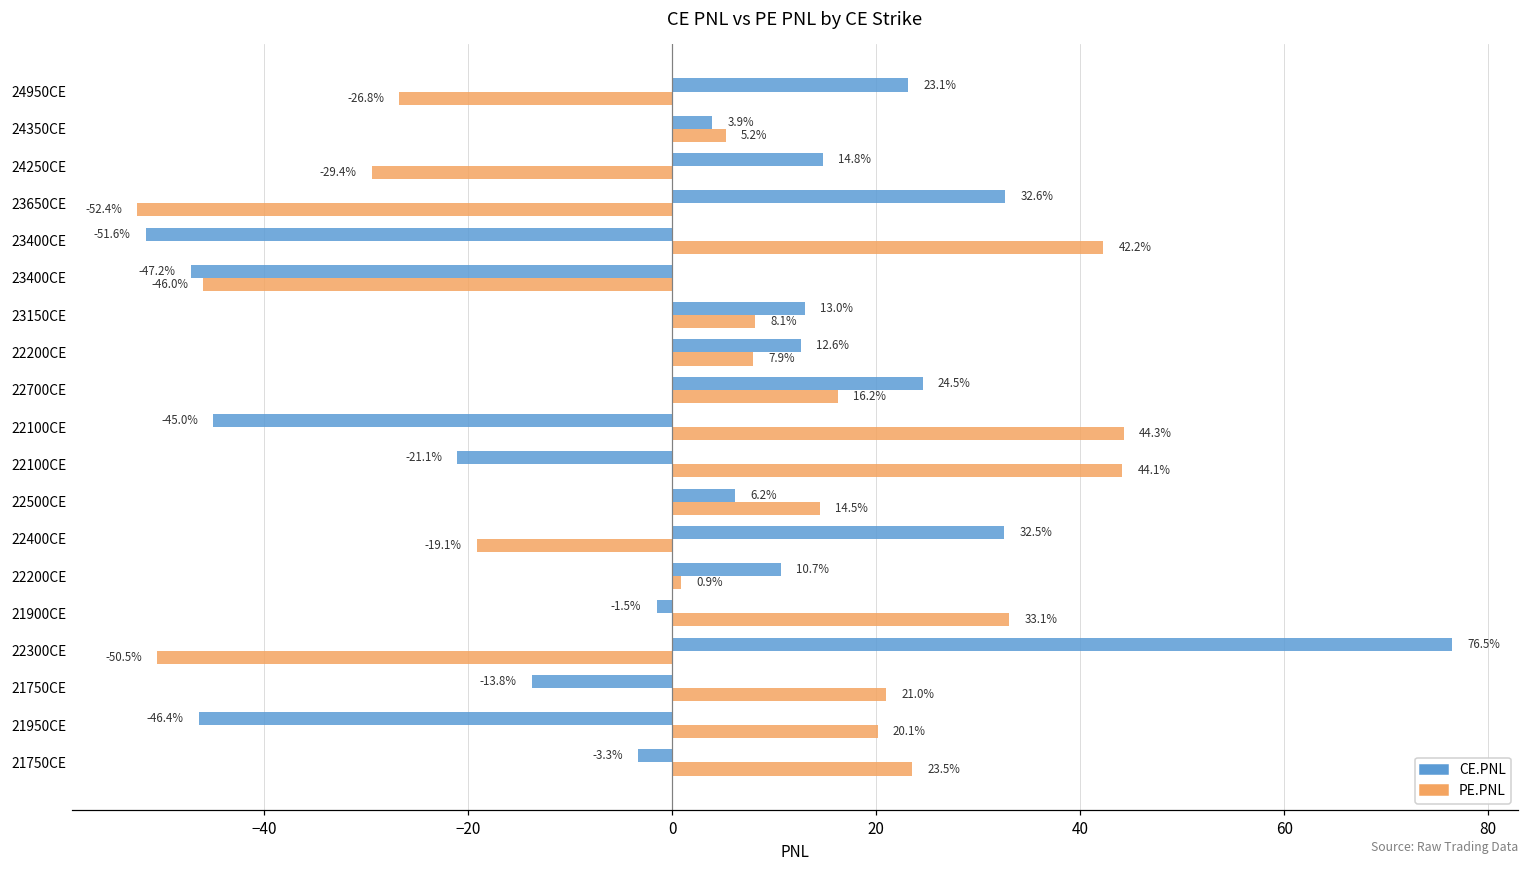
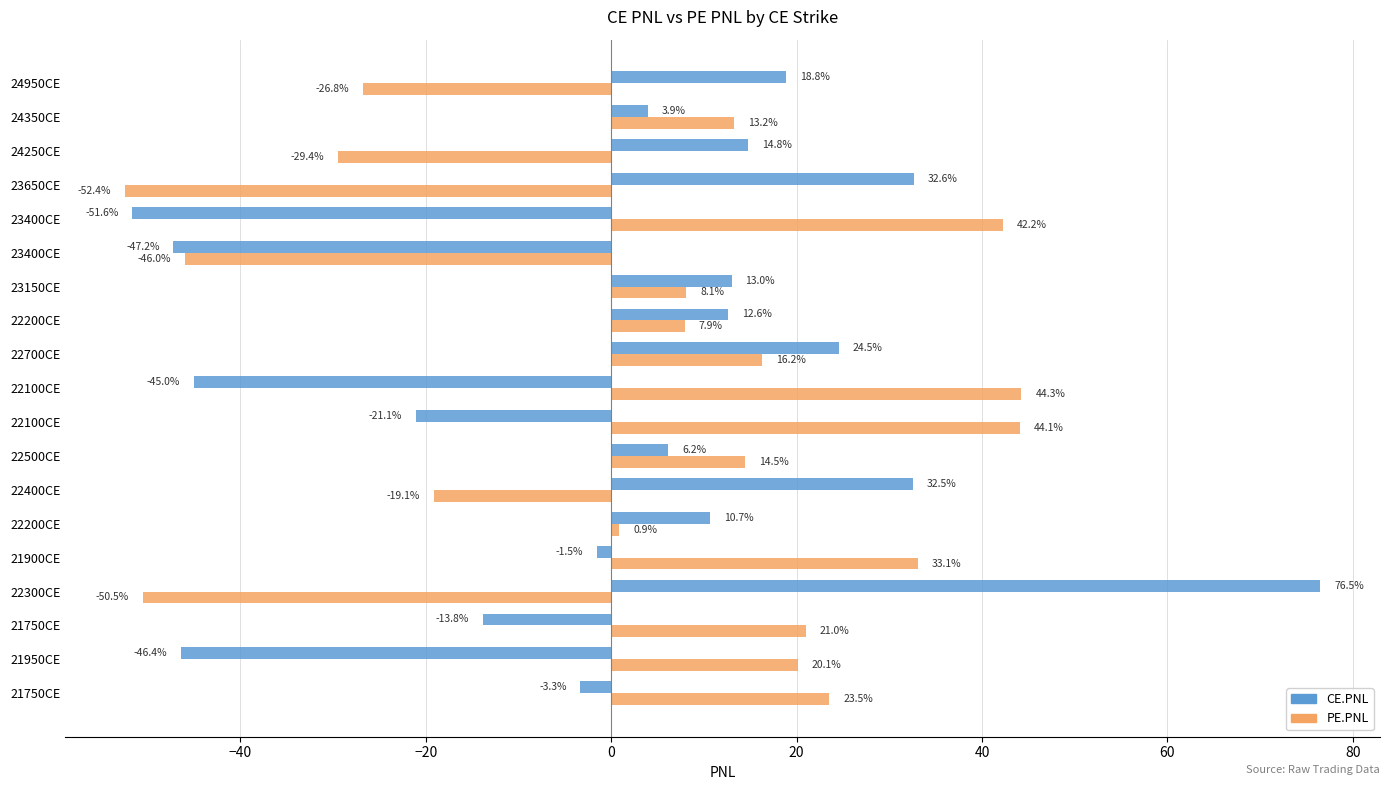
CE.PNL, 24950CE: 23.1% -> 18.8%
PE.PNL, 24350CE: 5.2% -> 13.2%
